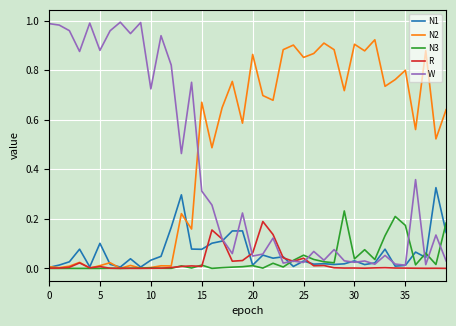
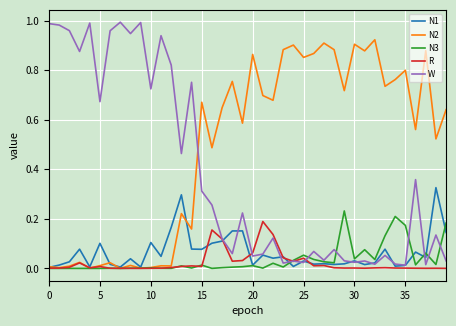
W, 5: 0.88 -> 0.67
N1, 10: 0.03 -> 0.10
